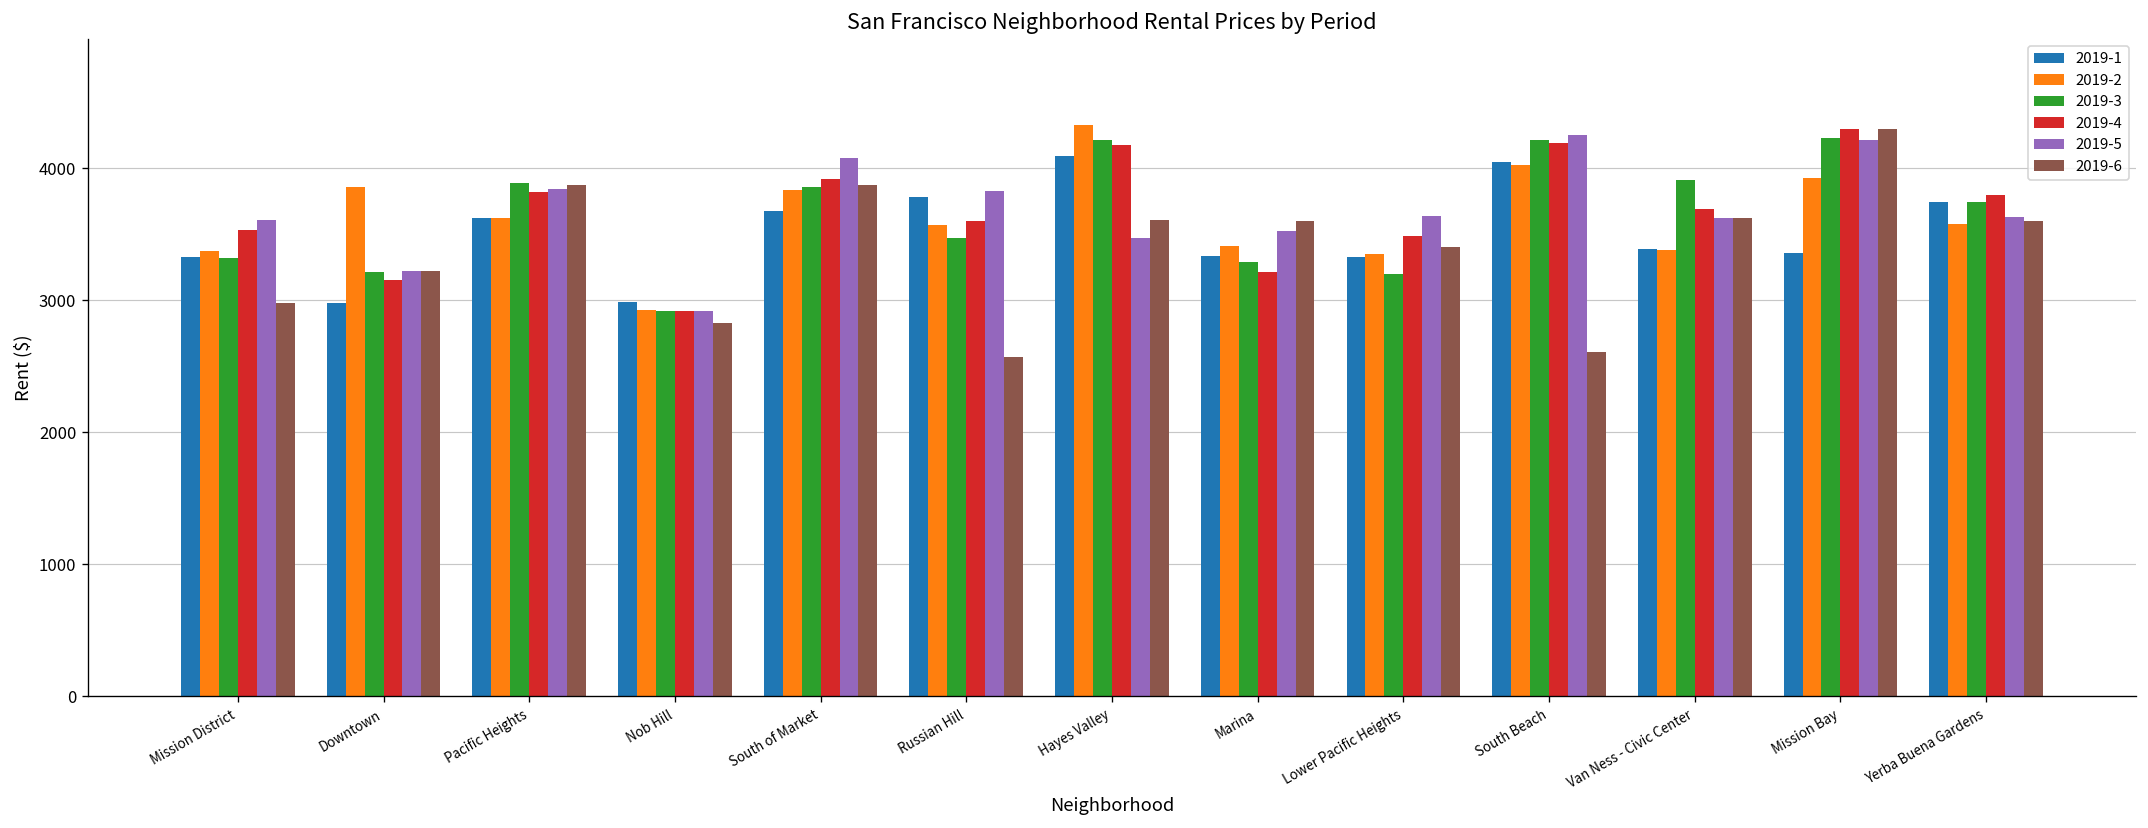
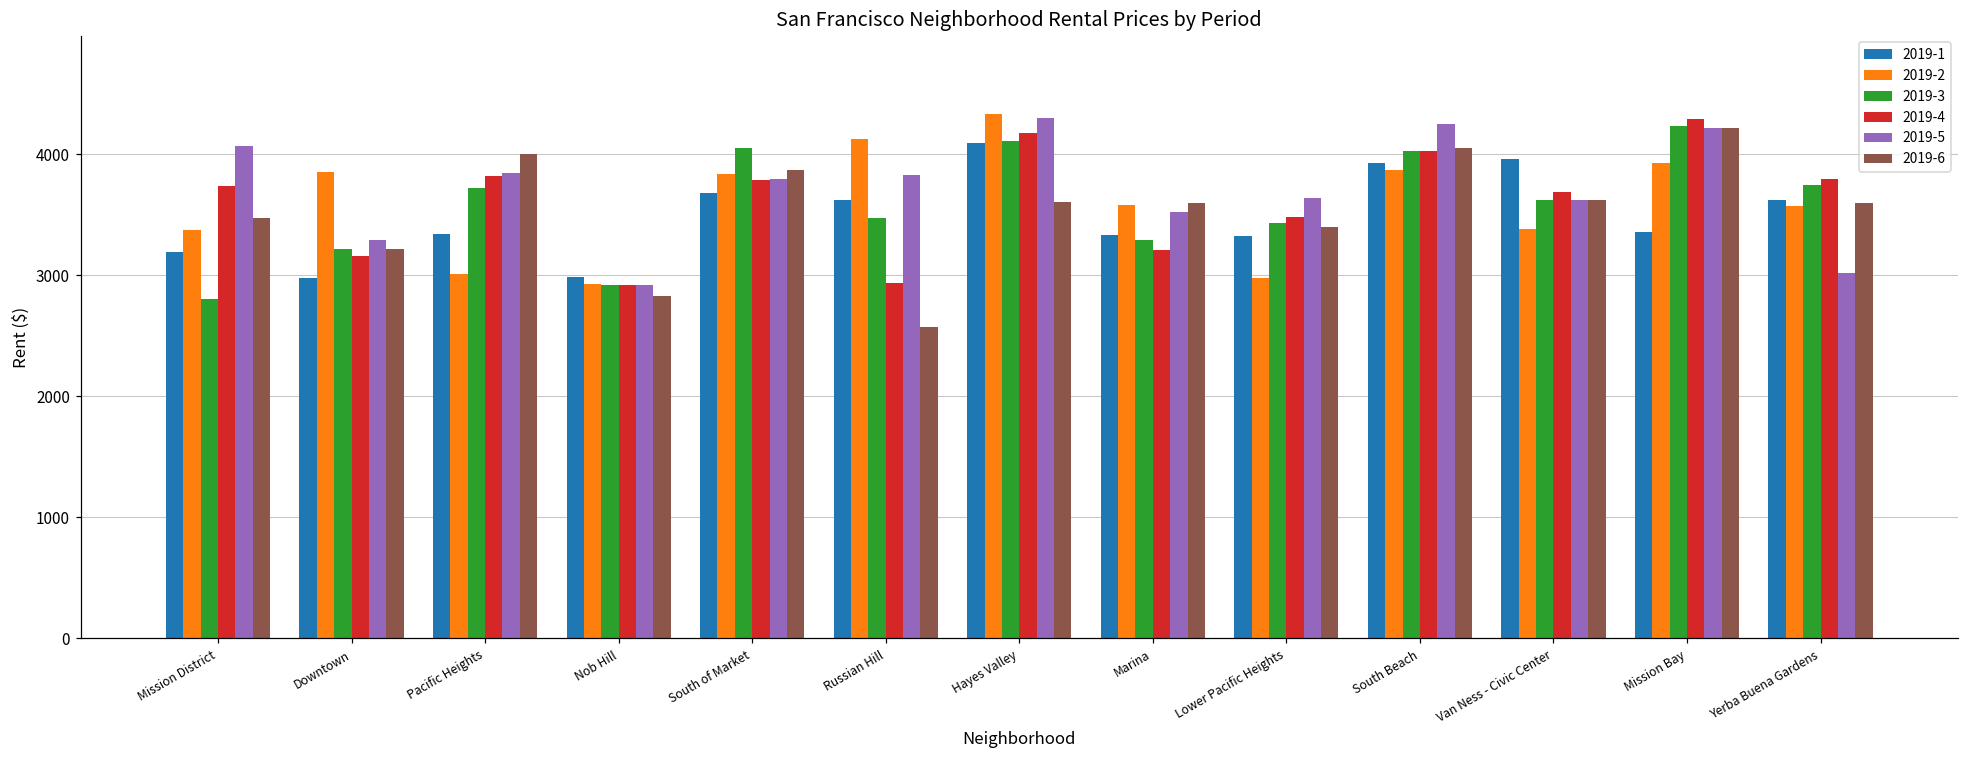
2019-1, Mission District: 3330 -> 3190
2019-3, Mission District: 3320 -> 2800
2019-4, Mission District: 3530 -> 3730
2019-5, Mission District: 3610 -> 4070
2019-6, Mission District: 2980 -> 3480
2019-5, Downtown: 3220 -> 3290
2019-1, Pacific Heights: 3630 -> 3340
2019-2, Pacific Heights: 3620 -> 3010
2019-3, Pacific Heights: 3880 -> 3720
2019-6, Pacific Heights: 3870 -> 4000
2019-3, South of Market: 3850 -> 4050
2019-4, South of Market: 3920 -> 3790
2019-5, South of Market: 4070 -> 3790
2019-1, Russian Hill: 3780 -> 3620
2019-2, Russian Hill: 3570 -> 4130
2019-4, Russian Hill: 3600 -> 2930
2019-3, Hayes Valley: 4220 -> 4110
2019-5, Hayes Valley: 3470 -> 4300
2019-2, Marina: 3410 -> 3580
2019-2, Lower Pacific Heights: 3350 -> 2970
2019-3, Lower Pacific Heights: 3200 -> 3430
2019-1, South Beach: 4050 -> 3930
2019-2, South Beach: 4030 -> 3870
2019-3, South Beach: 4210 -> 4020
2019-4, South Beach: 4190 -> 4030
2019-6, South Beach: 2610 -> 4050
2019-1, Van Ness - Civic Center: 3380 -> 3960
2019-3, Van Ness - Civic Center: 3910 -> 3630
2019-6, Mission Bay: 4300 -> 4220
2019-1, Yerba Buena Gardens: 3740 -> 3620
2019-5, Yerba Buena Gardens: 3630 -> 3020
